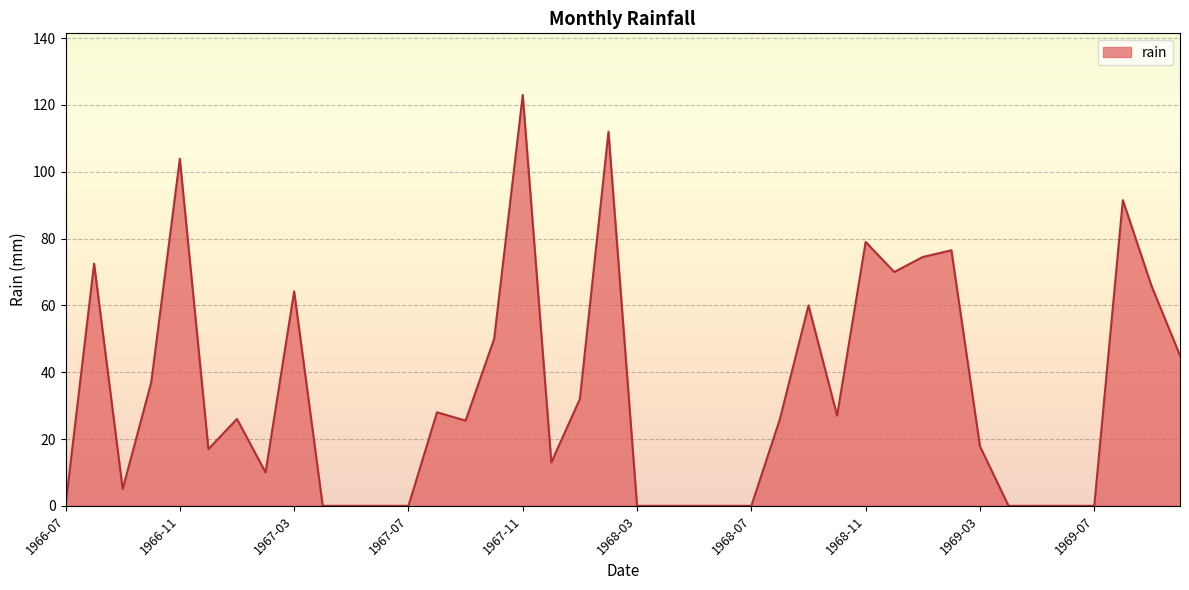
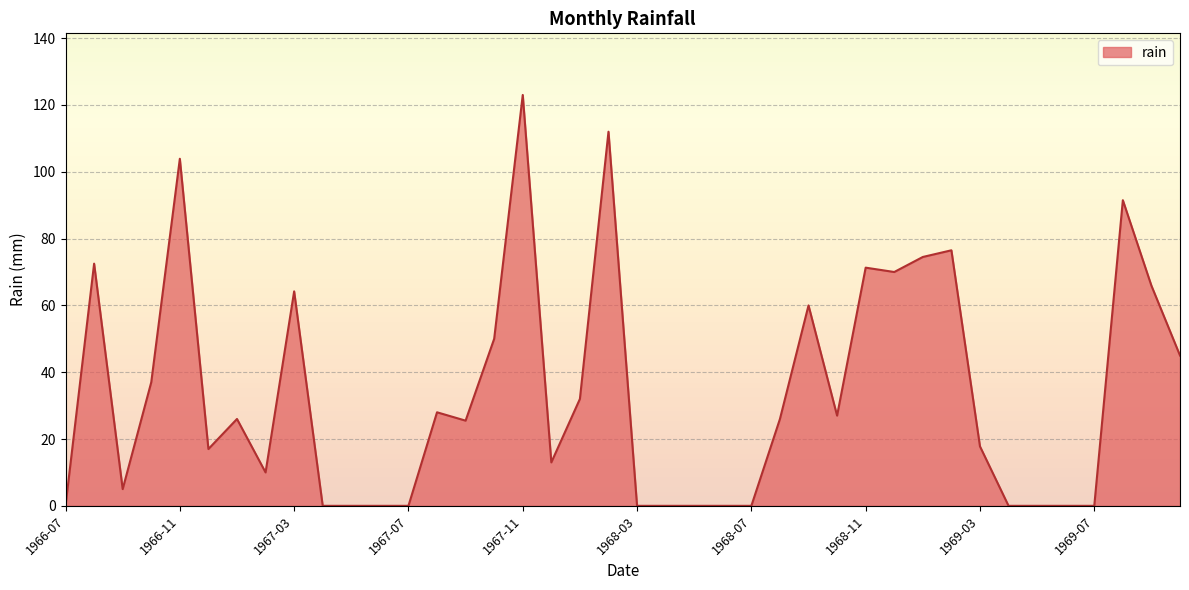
1968-11: 79 -> 71
